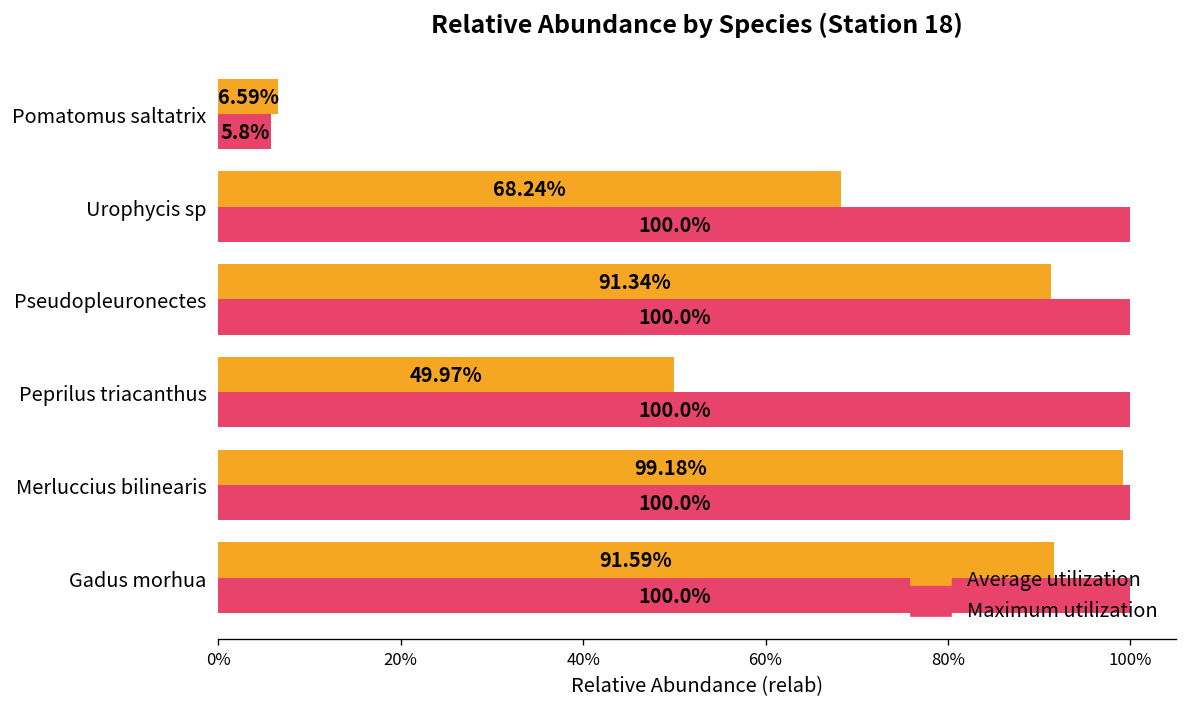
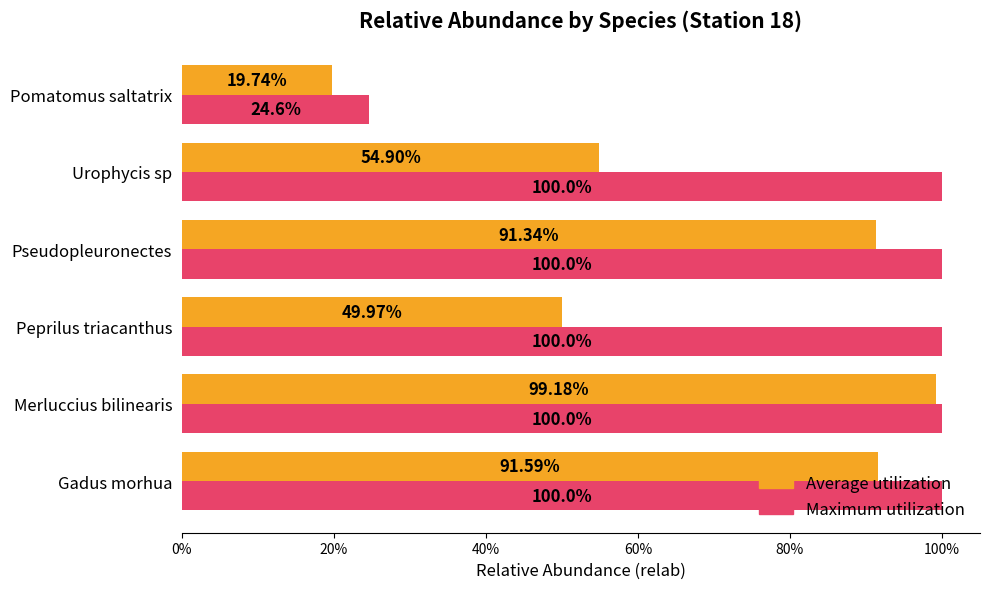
Average utilization, Pomatomus saltatrix: 6.59% -> 19.74%
Maximum utilization, Pomatomus saltatrix: 5.8% -> 24.6%
Average utilization, Urophycis sp: 68.24% -> 54.90%
